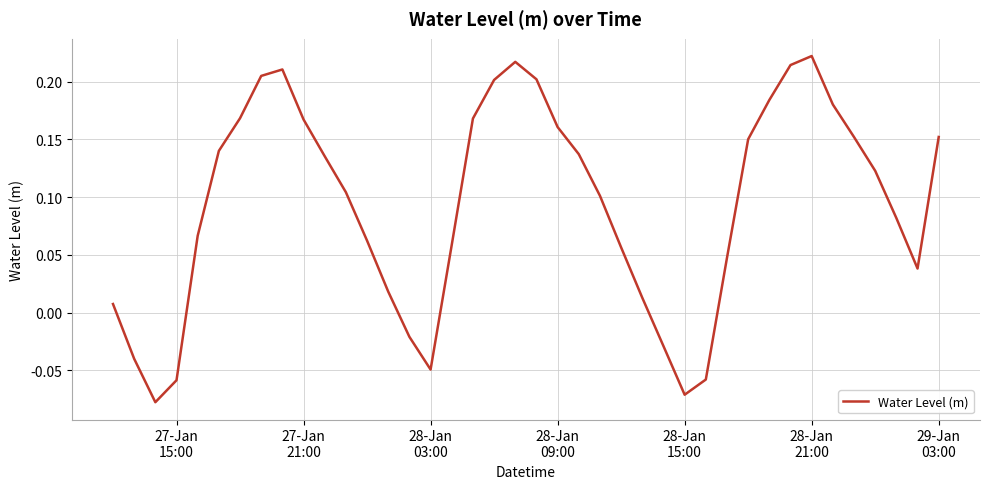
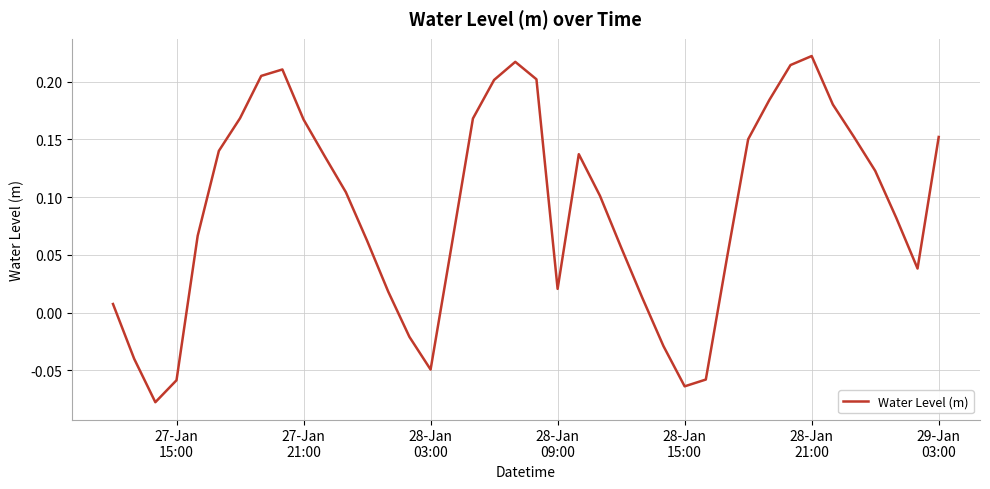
28-Jan 09:00: 0.161 -> 0.021
28-Jan 15:00: -0.071 -> -0.064
